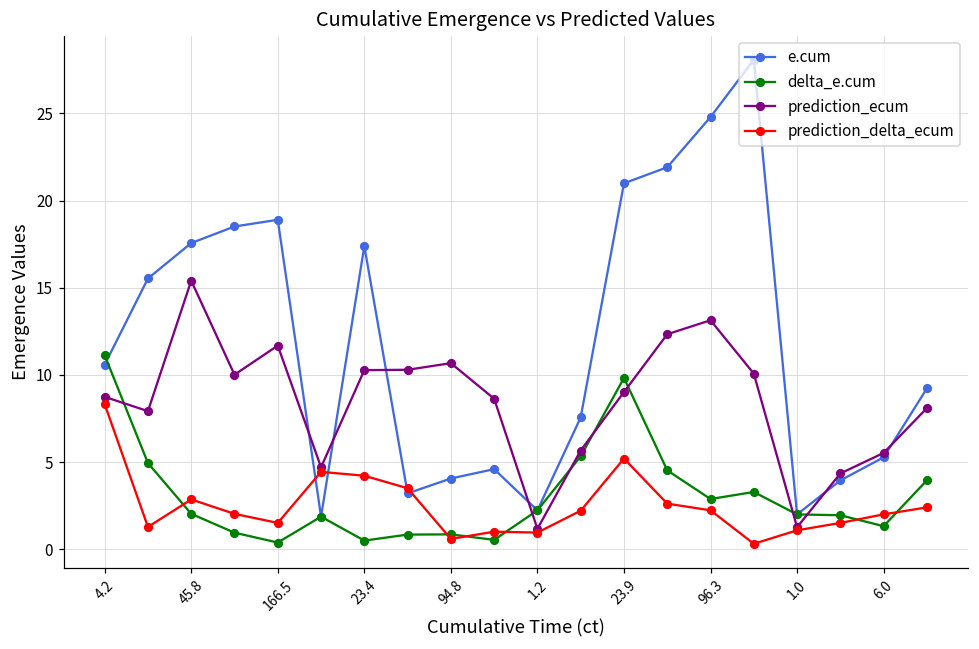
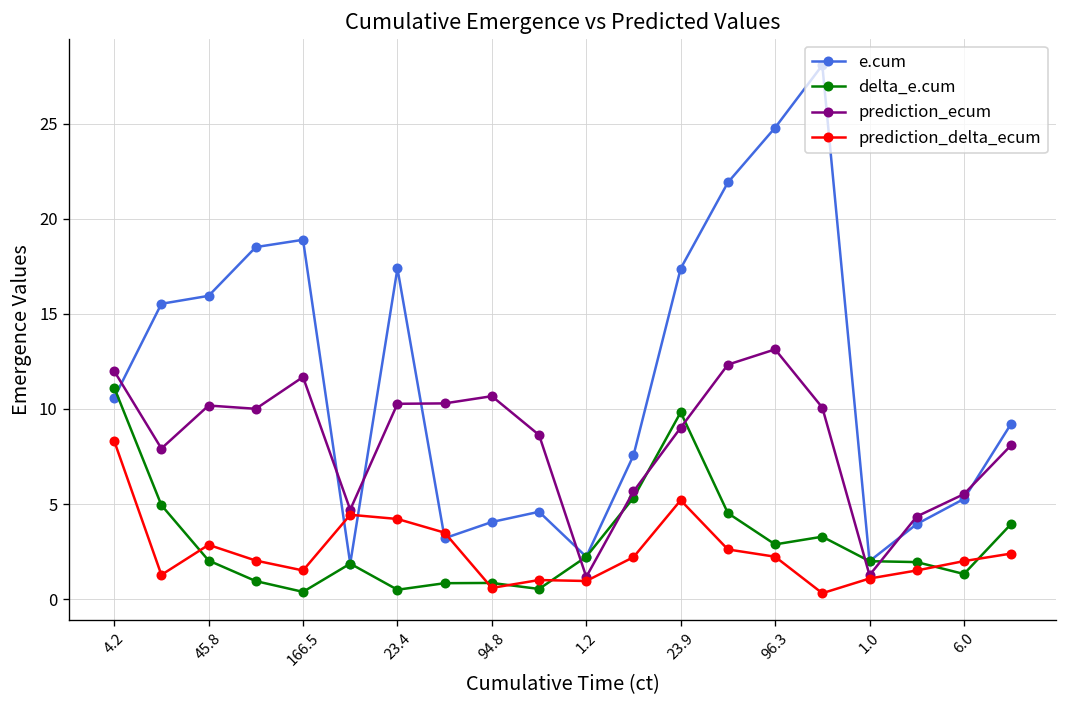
prediction_ecum, 4.2: 8.7 -> 12.0
e.cum, 45.8: 17.6 -> 15.9
prediction_ecum, 45.8: 15.4 -> 10.2
e.cum, 23.9: 21.0 -> 17.4
